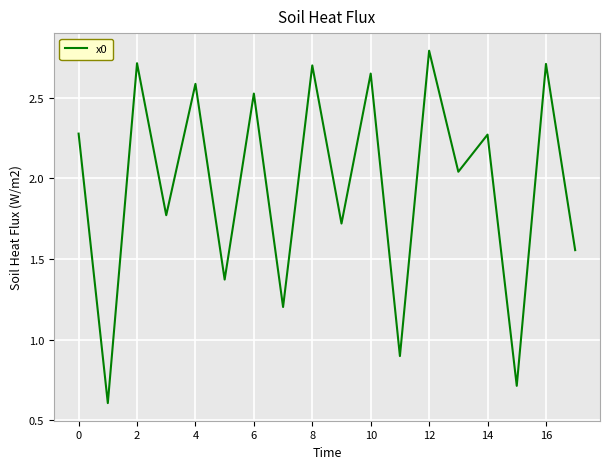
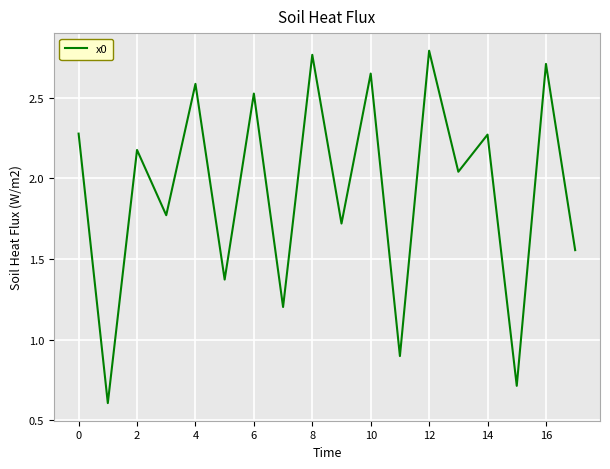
2: 2.71 -> 2.18
8: 2.70 -> 2.77
